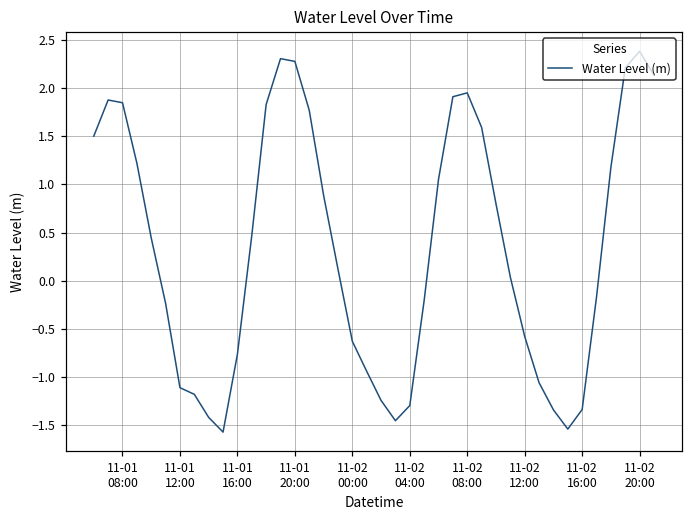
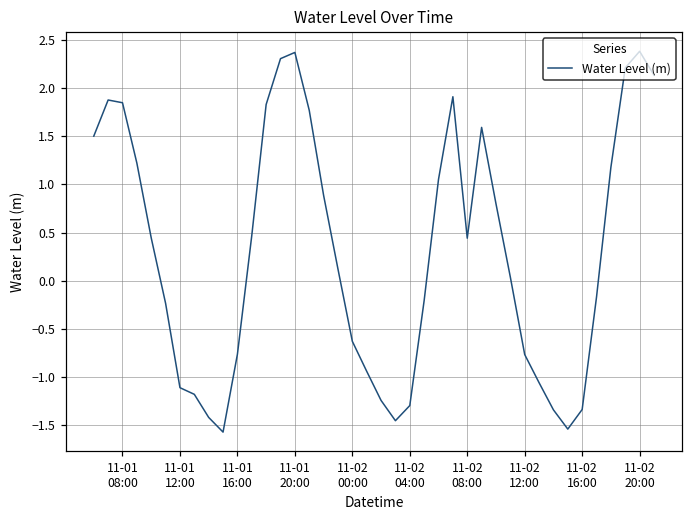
11-01 20:00: 2.3 -> 2.4
11-02 08:00: 2.0 -> 0.4
11-02 12:00: -0.6 -> -0.8
